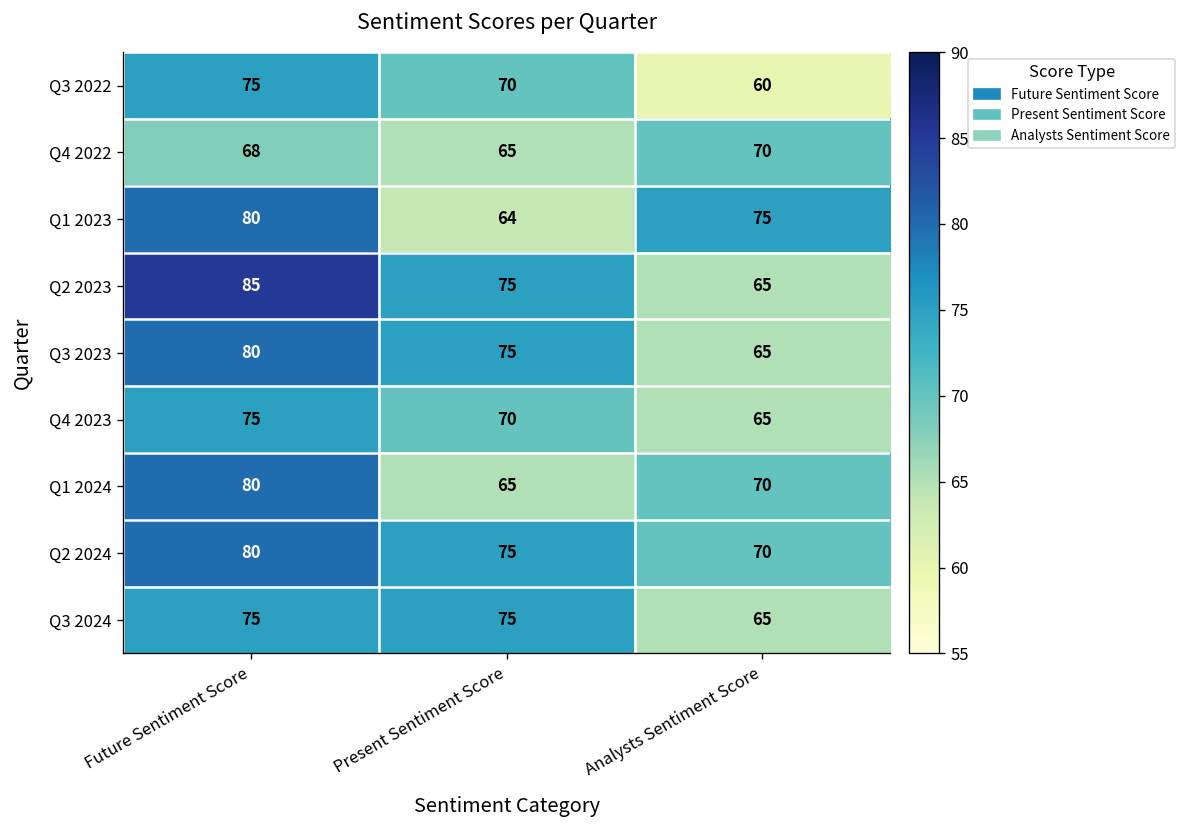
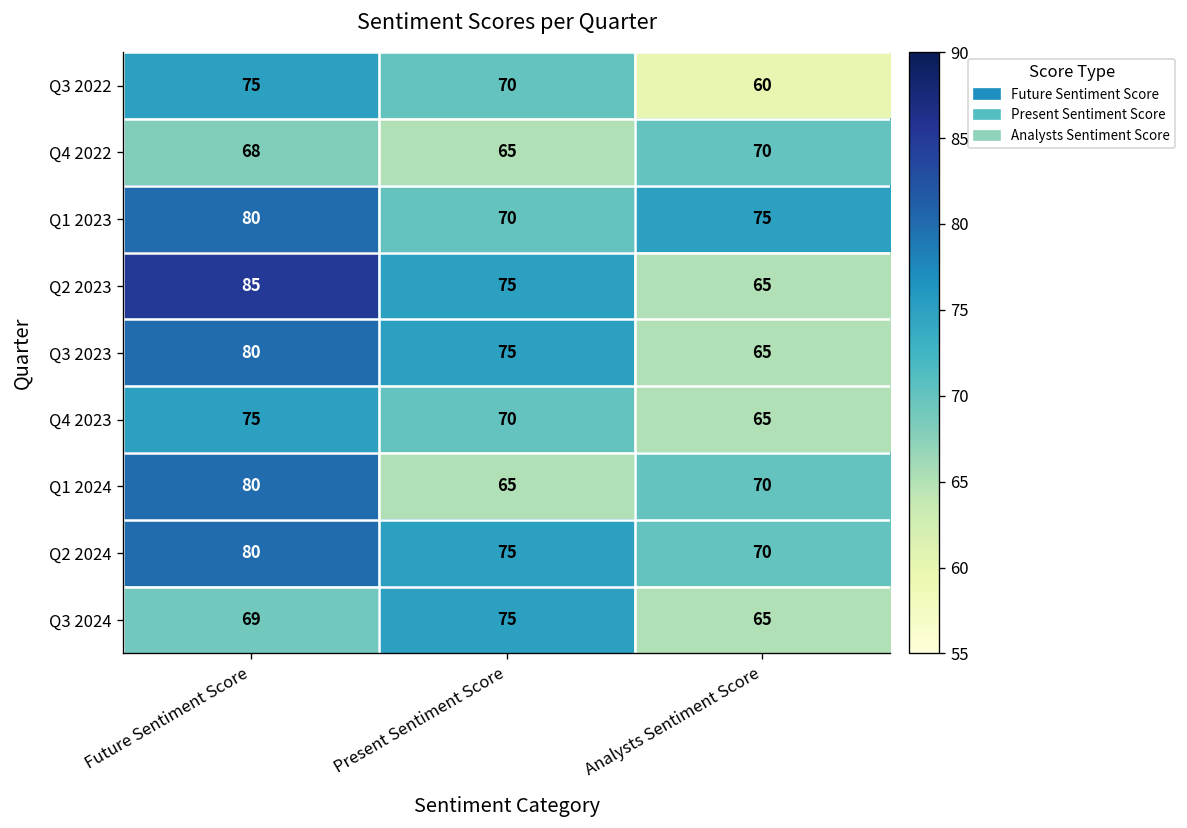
Q1 2023, Present Sentiment Score: 64 -> 70
Q3 2024, Future Sentiment Score: 75 -> 69
